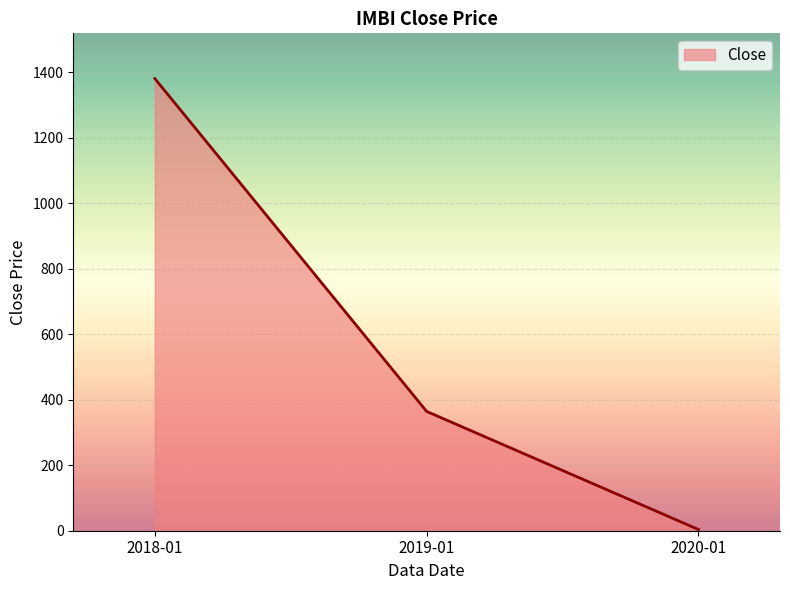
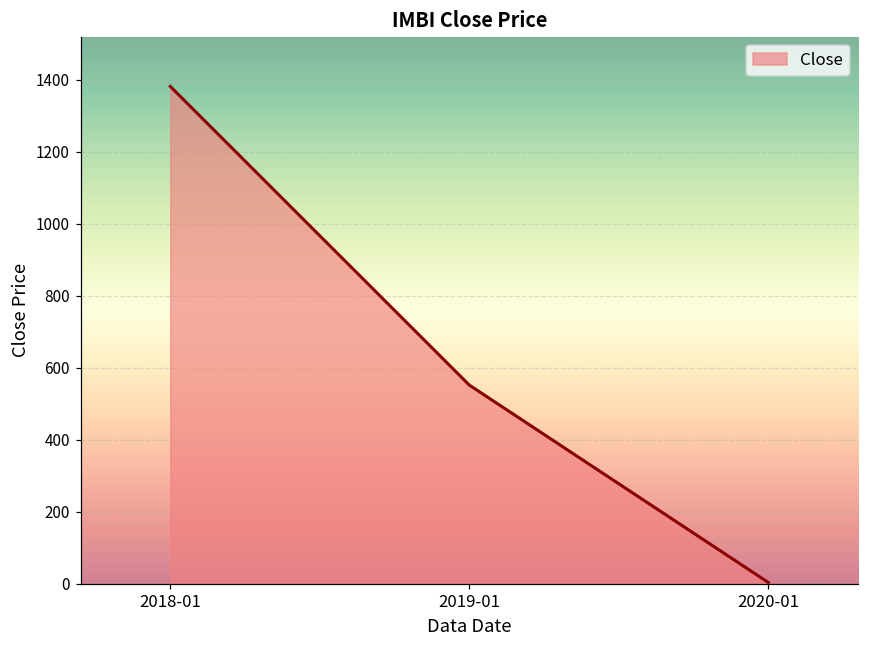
2019-01: 360 -> 550
